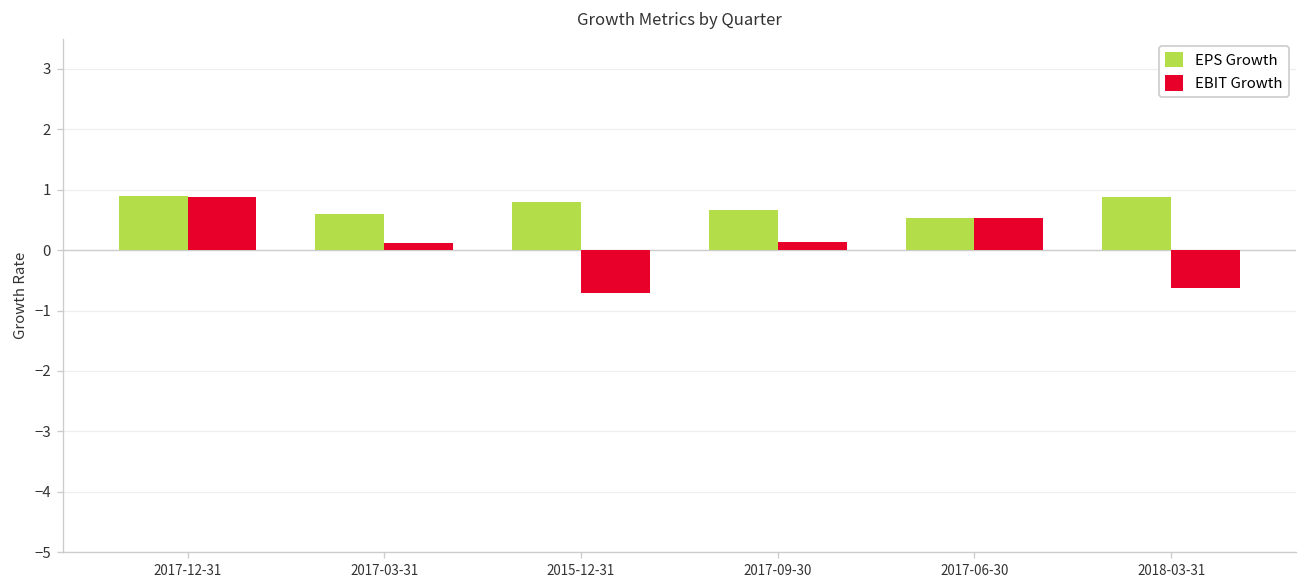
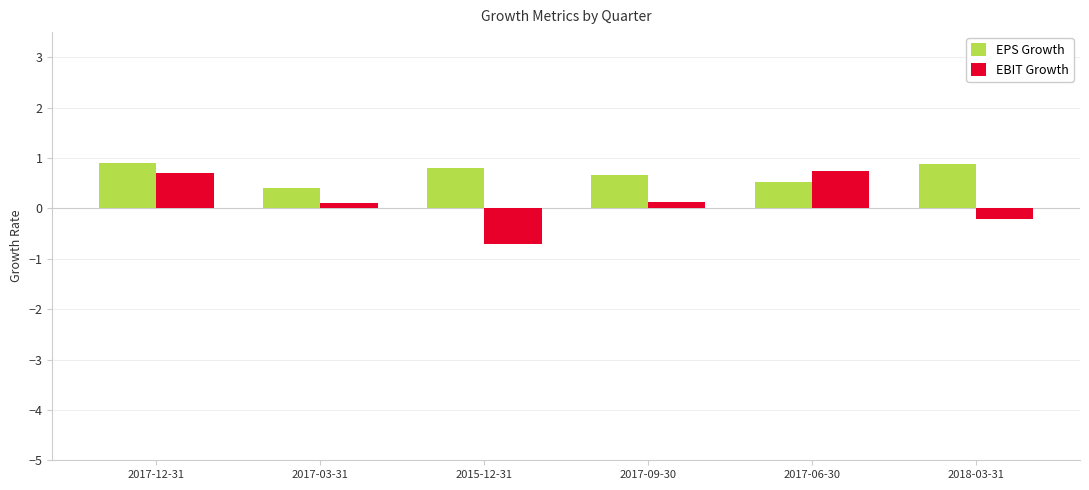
EBIT Growth, 2017-12-31: 0.9 -> 0.7
EPS Growth, 2017-03-31: 0.6 -> 0.4
EBIT Growth, 2017-06-30: 0.5 -> 0.7
EBIT Growth, 2018-03-31: -0.6 -> -0.2
